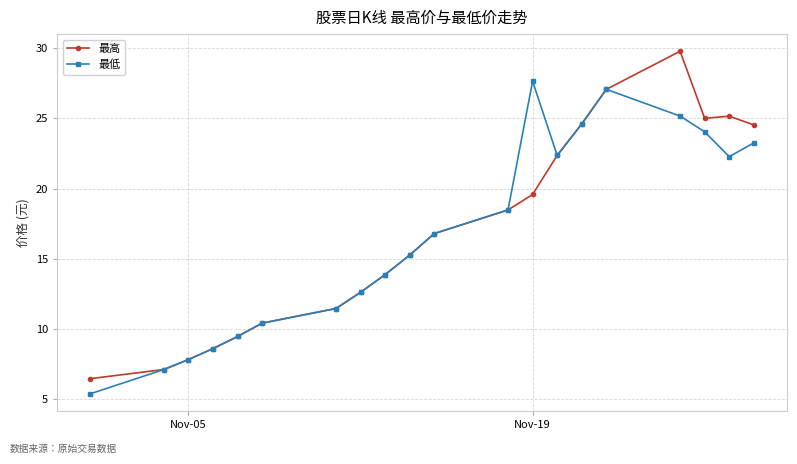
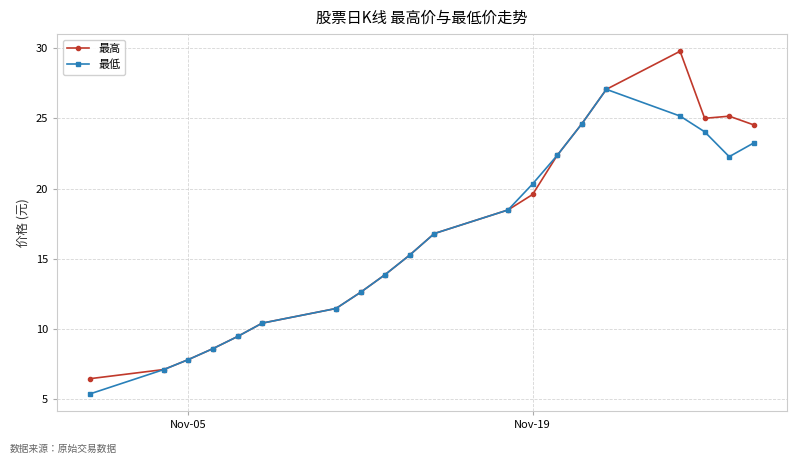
最低, Nov-19: 27.6 -> 20.3
